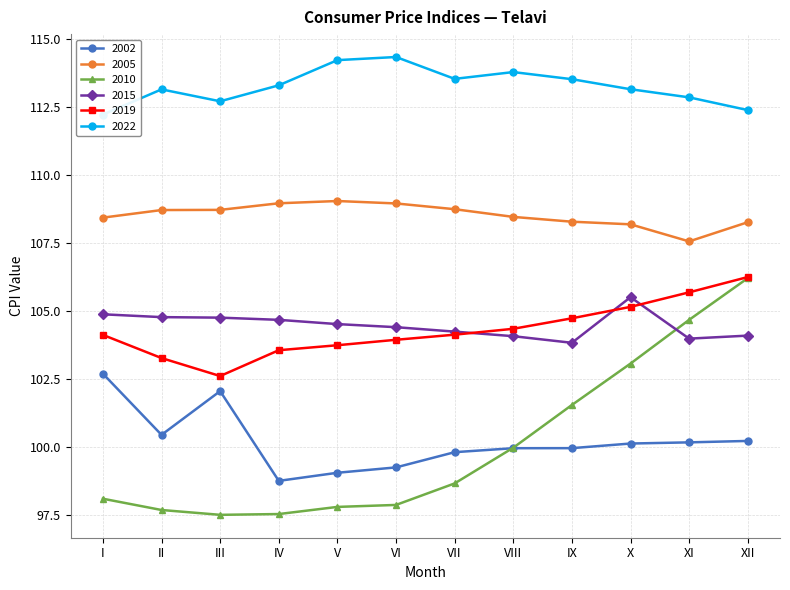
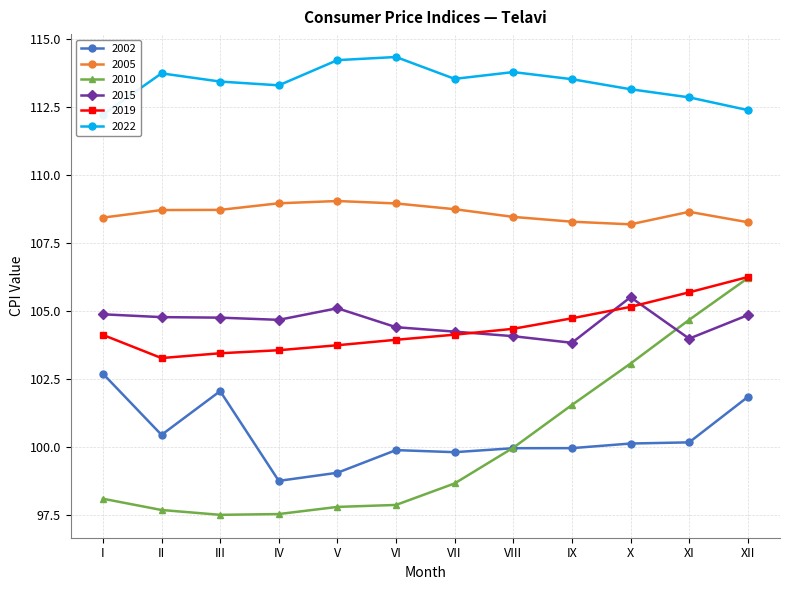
2022, II: 113.1 -> 113.7
2019, III: 102.6 -> 103.5
2022, III: 112.7 -> 113.4
2015, V: 104.5 -> 105.1
2002, VI: 99.3 -> 99.9
2005, XI: 107.6 -> 108.6
2002, XII: 100.2 -> 101.8
2015, XII: 104.1 -> 104.9
